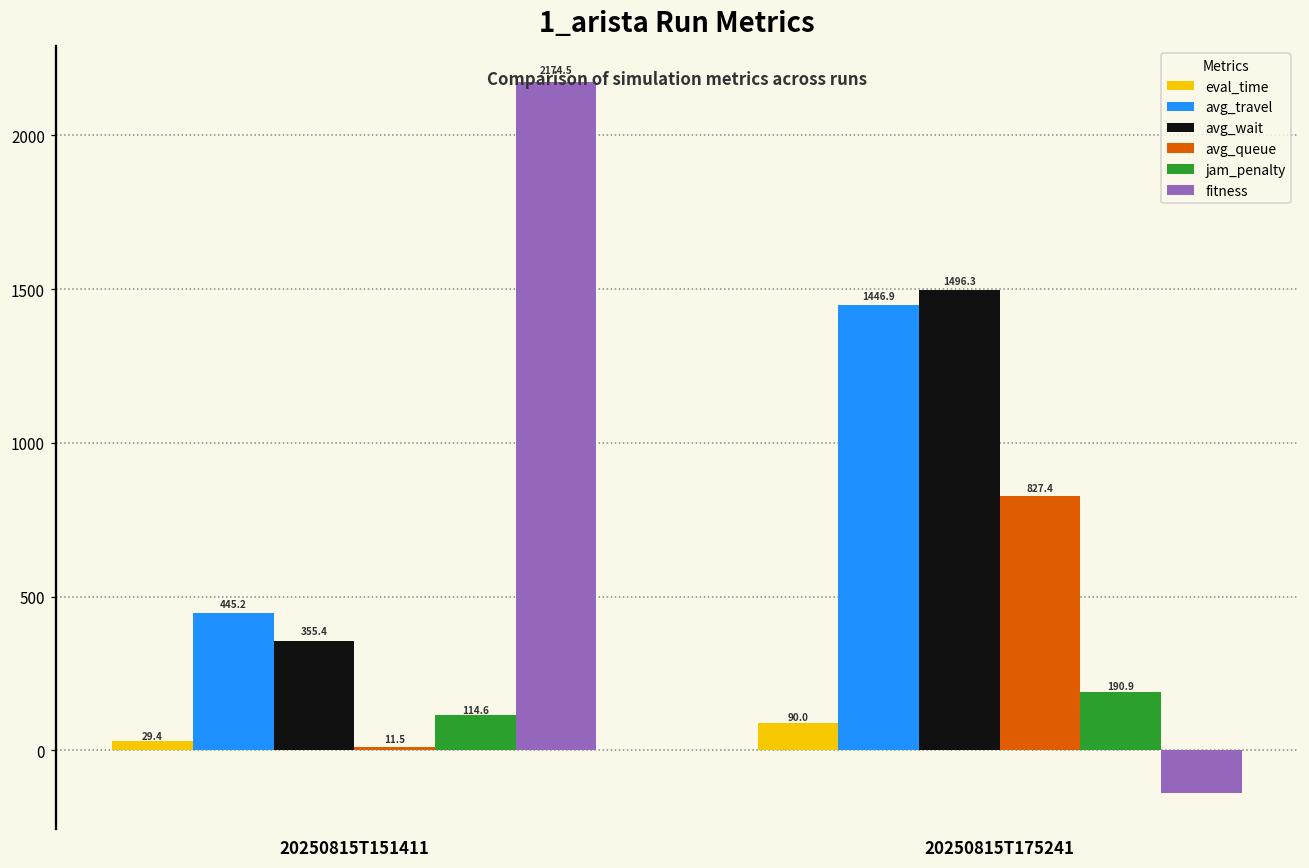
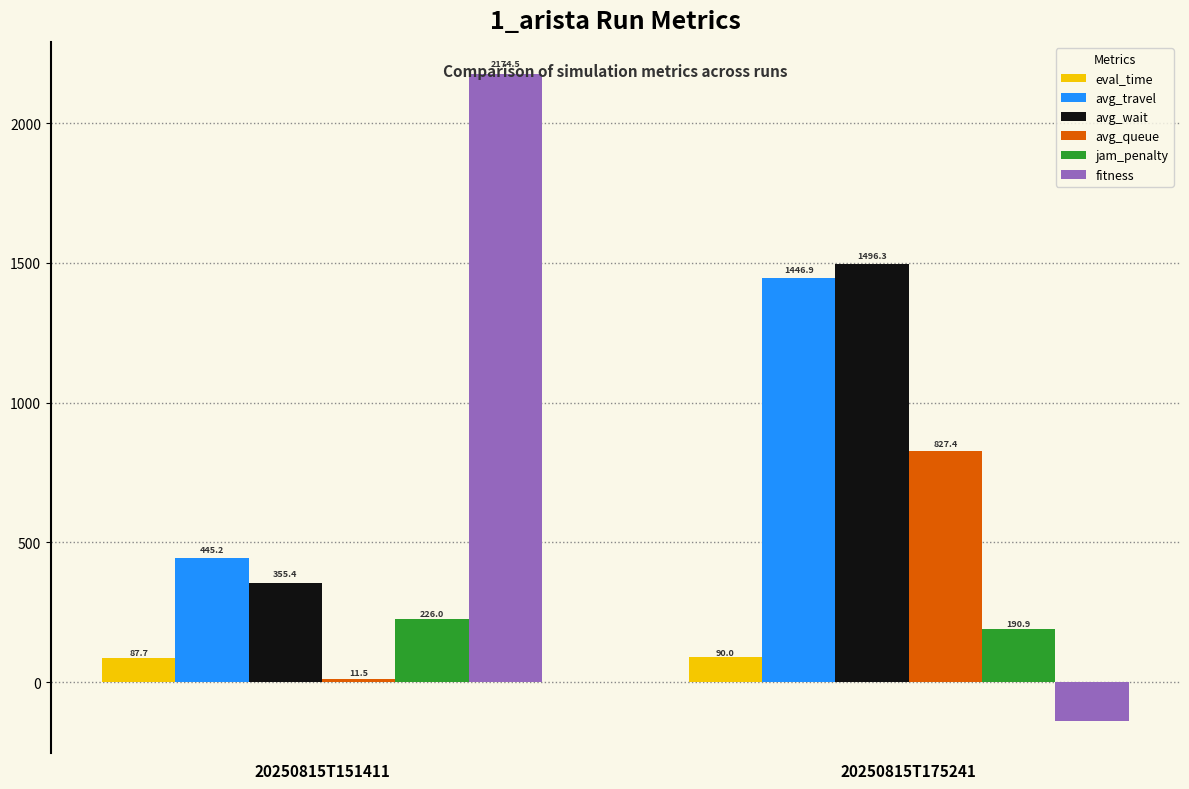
eval_time, 20250815T151411: 29.4 -> 87.7
jam_penalty, 20250815T151411: 114.6 -> 226.0
